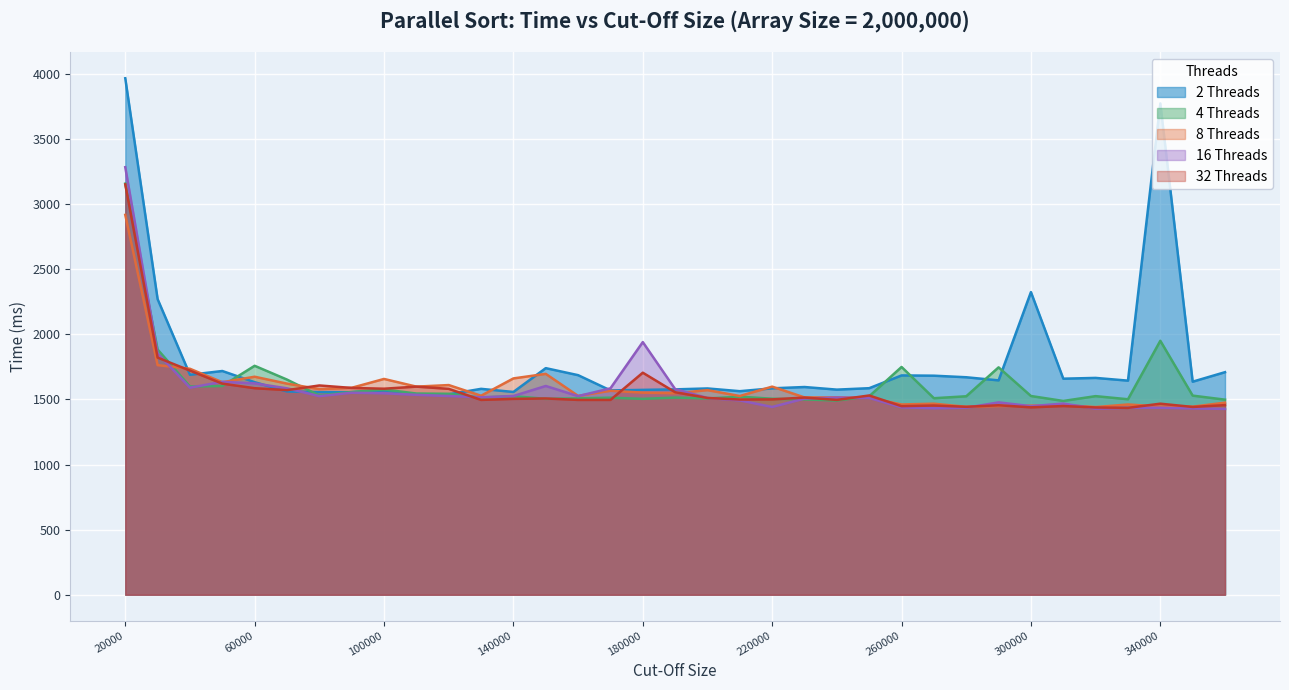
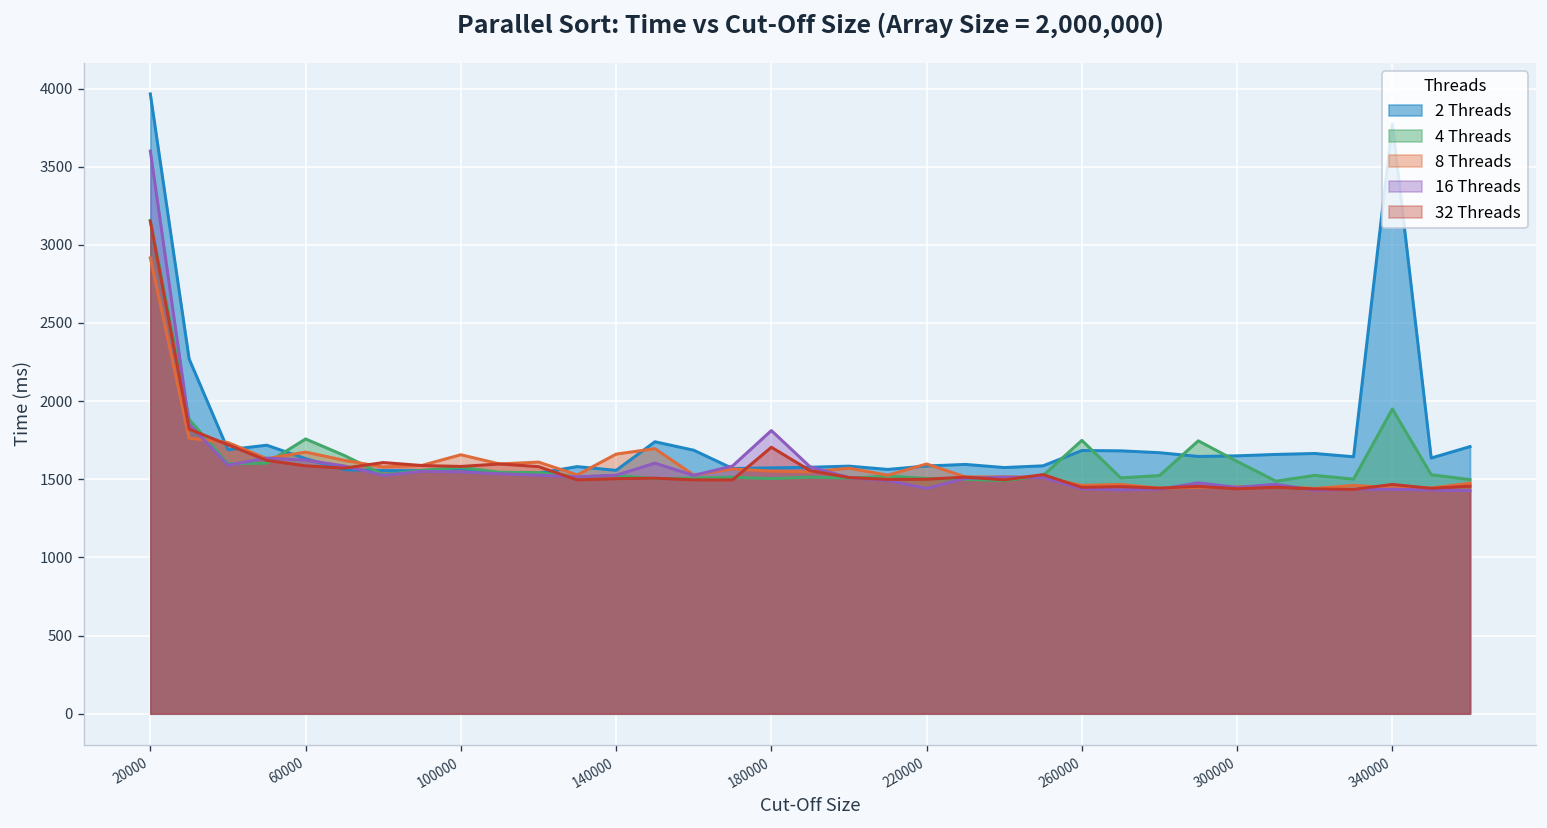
16 Threads, 20000: 3280 -> 3600
16 Threads, 180000: 1940 -> 1810
2 Threads, 300000: 2320 -> 1650
4 Threads, 300000: 1530 -> 1610
